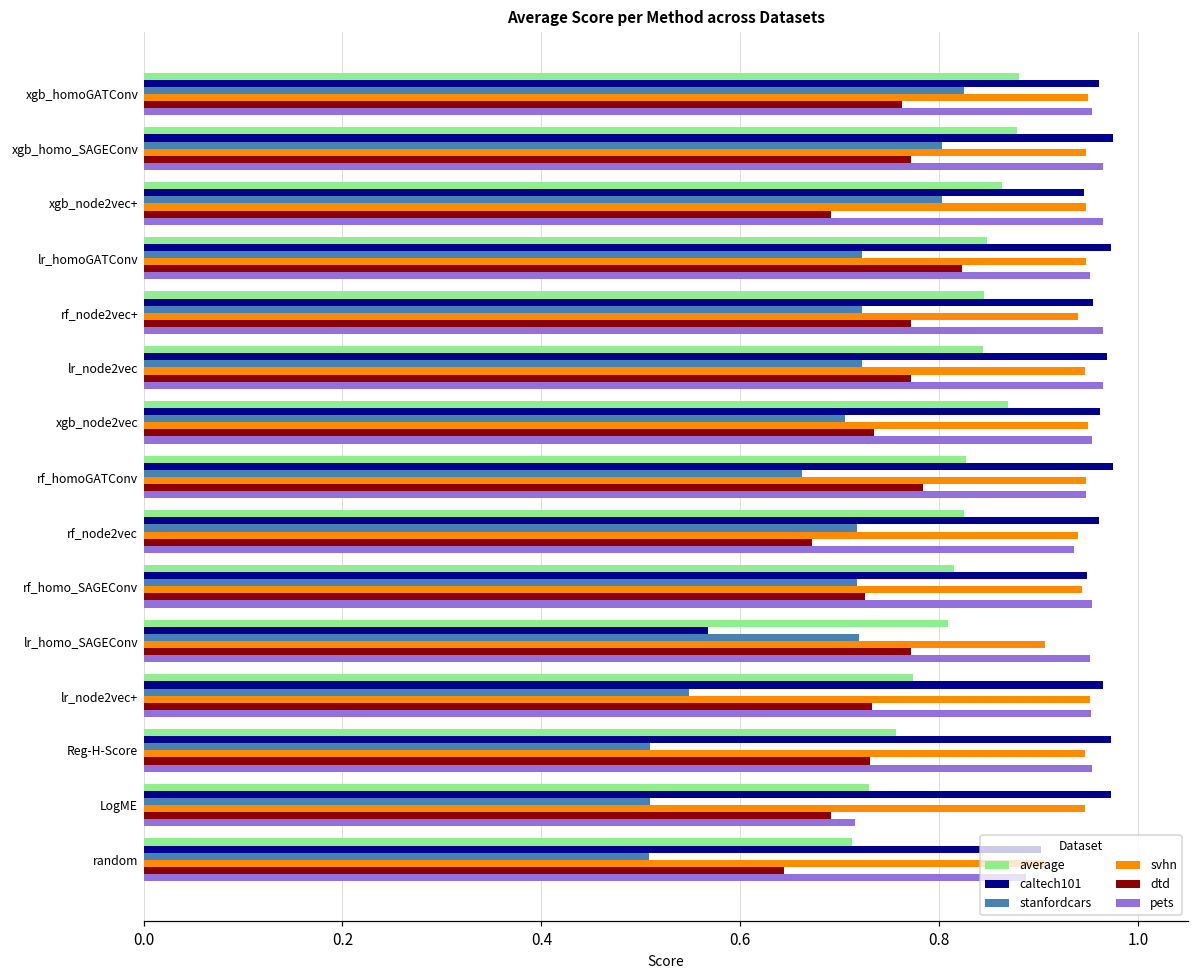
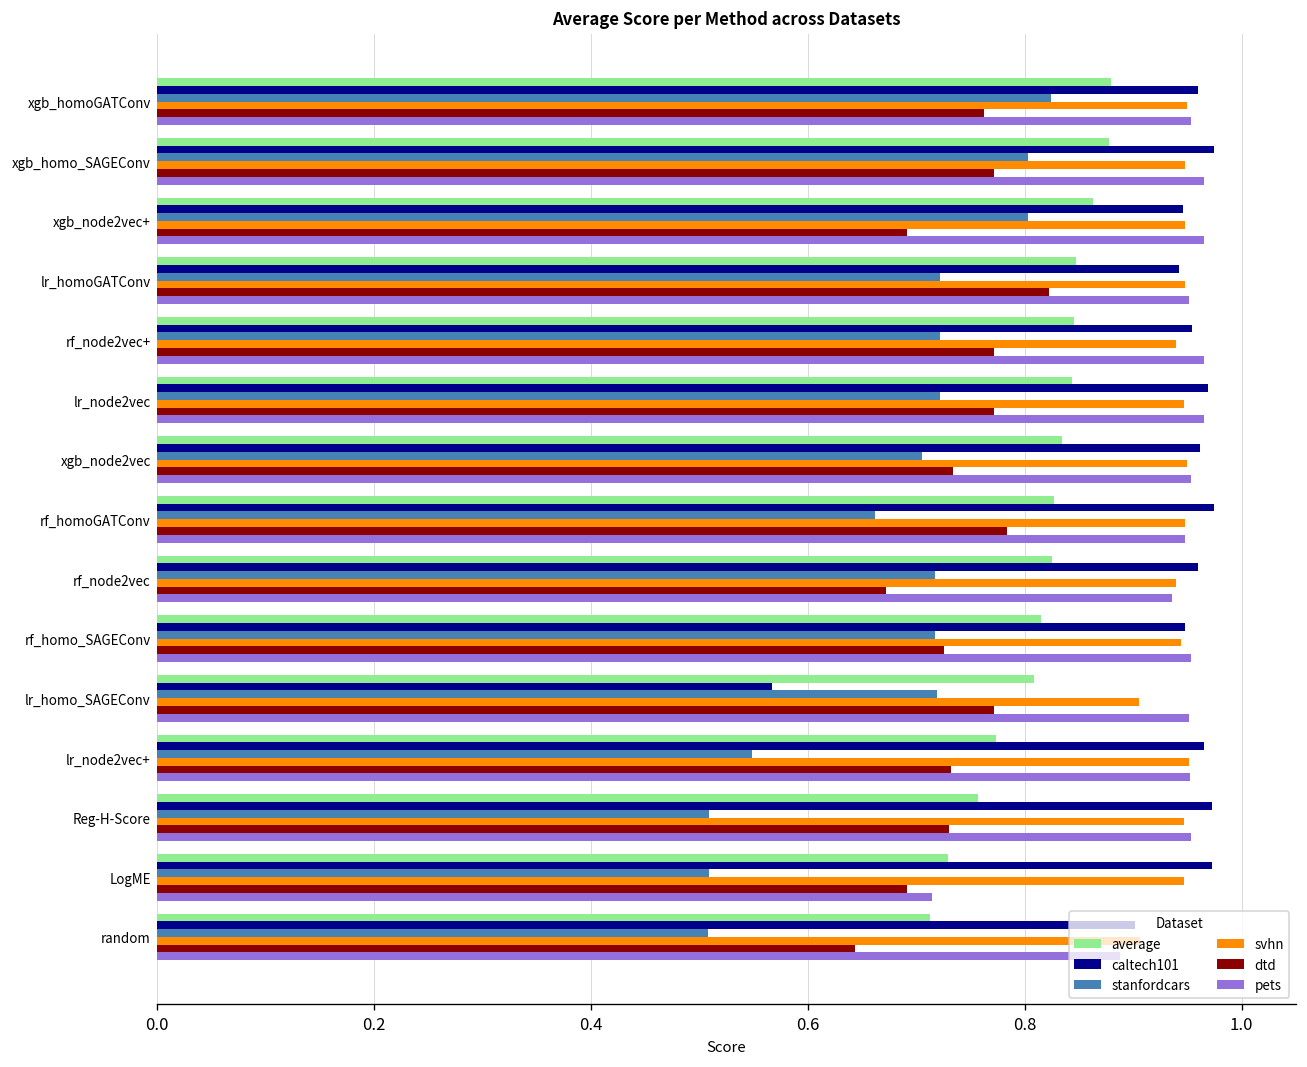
caltech101, lr_homoGATConv: 0.97 -> 0.94
average, xgb_node2vec: 0.87 -> 0.83
